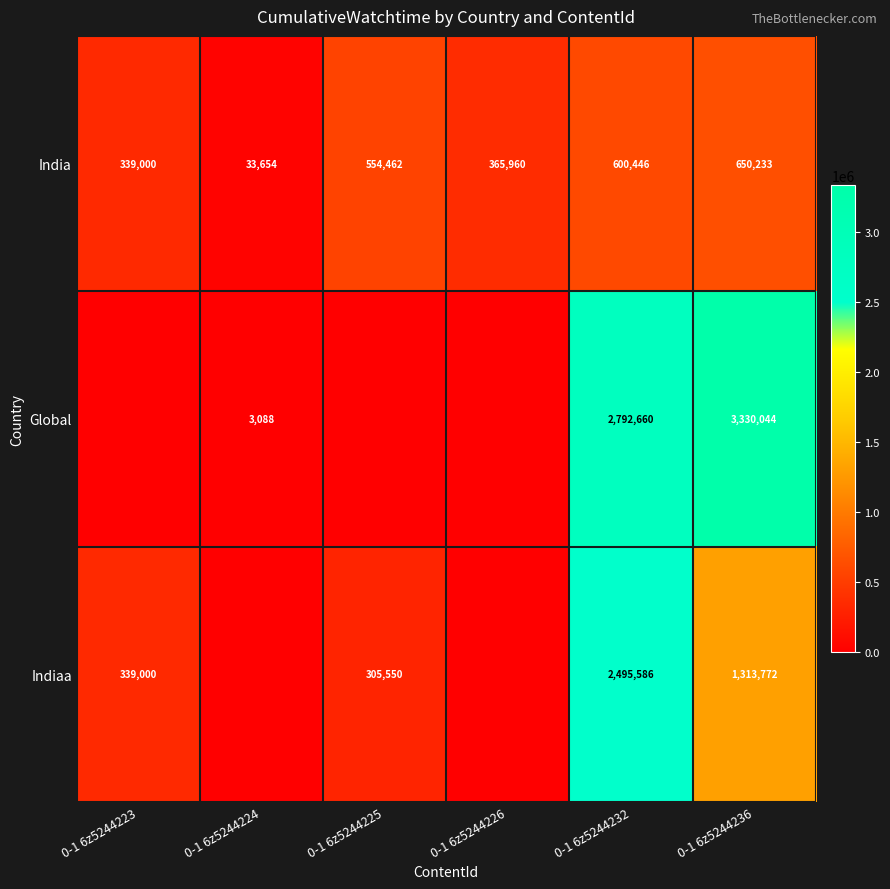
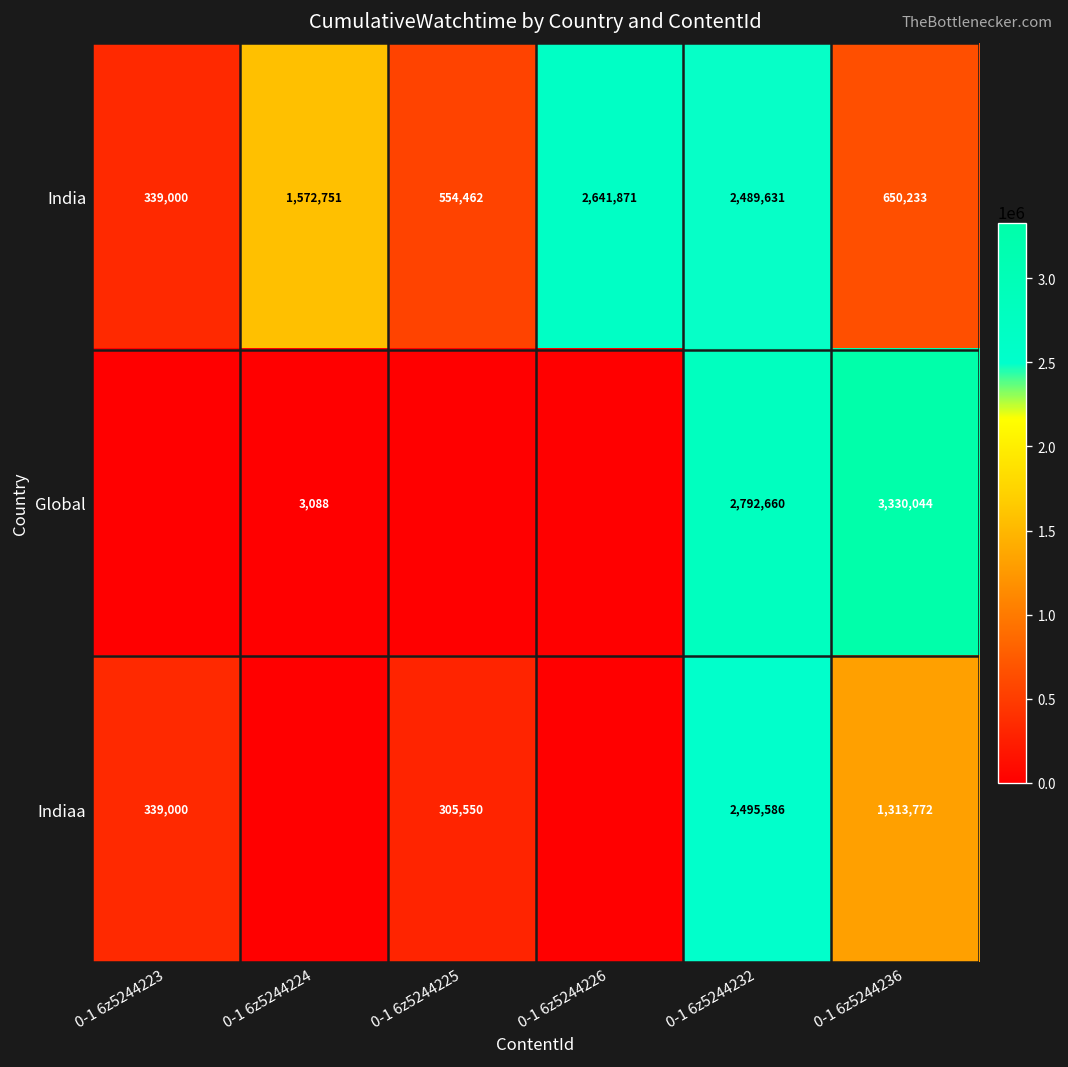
India, 0-1 6z5244224: 33,654 -> 1,572,751
India, 0-1 6z5244226: 365,960 -> 2,641,871
India, 0-1 6z5244232: 600,446 -> 2,489,631
